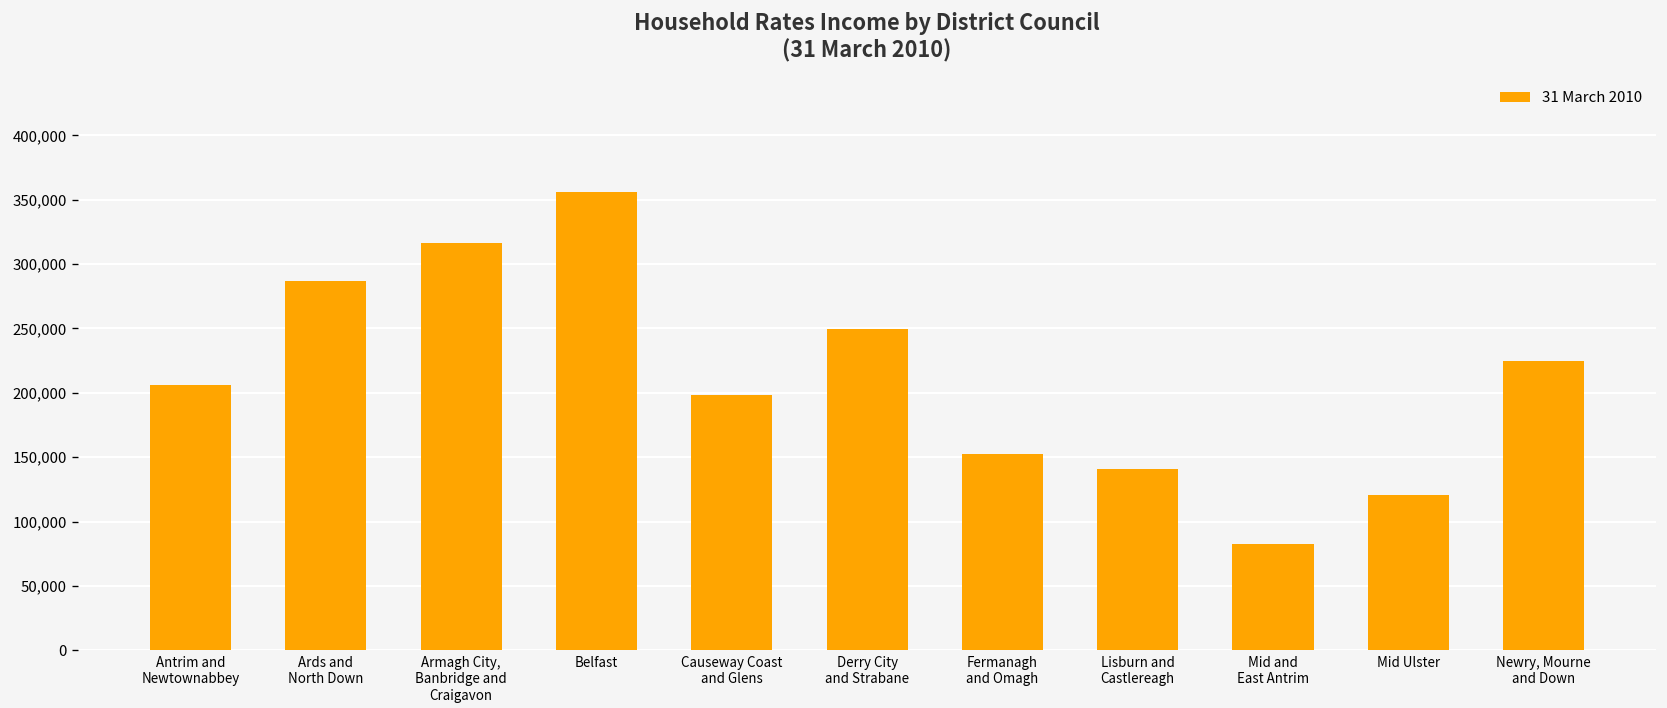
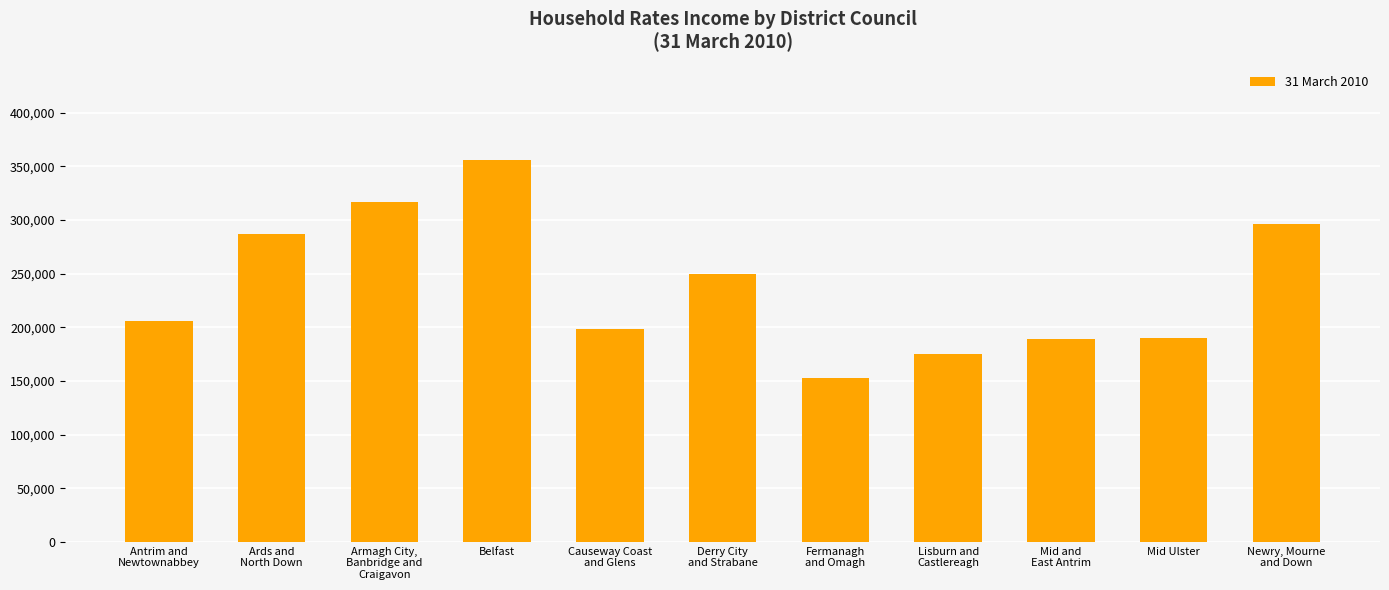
Lisburn and Castlereagh: 141,000 -> 175,000
Mid and East Antrim: 83,000 -> 189,000
Mid Ulster: 121,000 -> 190,000
Newry, Mourne and Down: 225,000 -> 297,000
